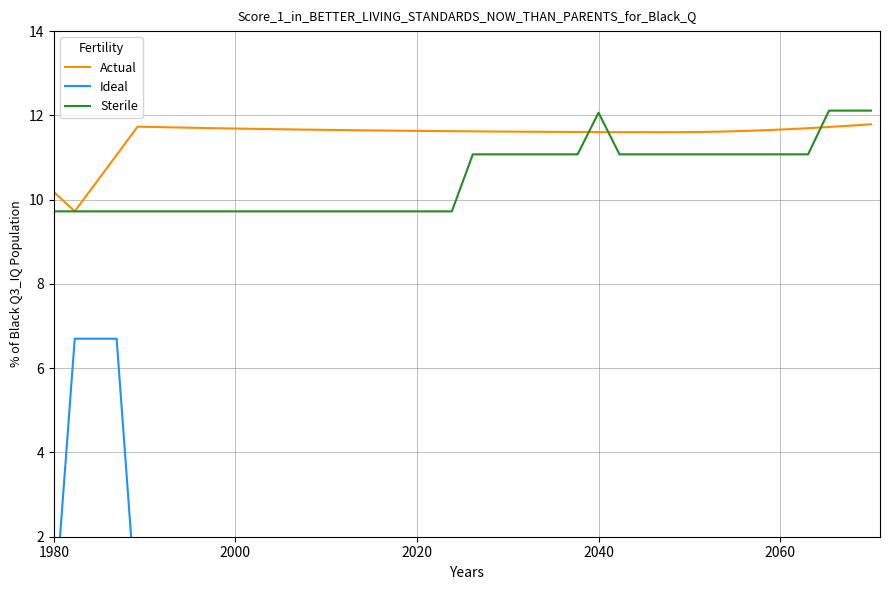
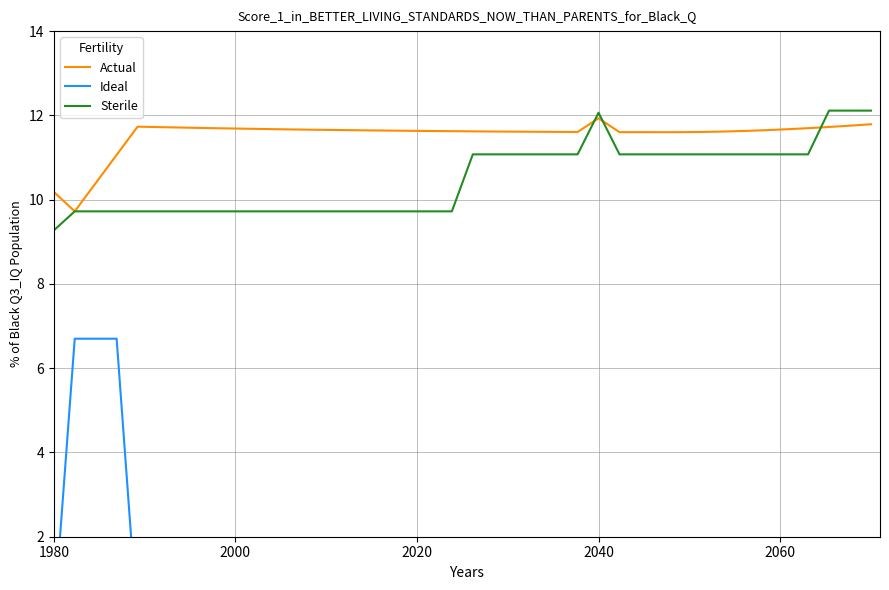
Sterile, 1980: 9.7 -> 9.3
Actual, 2040: 11.6 -> 11.9
